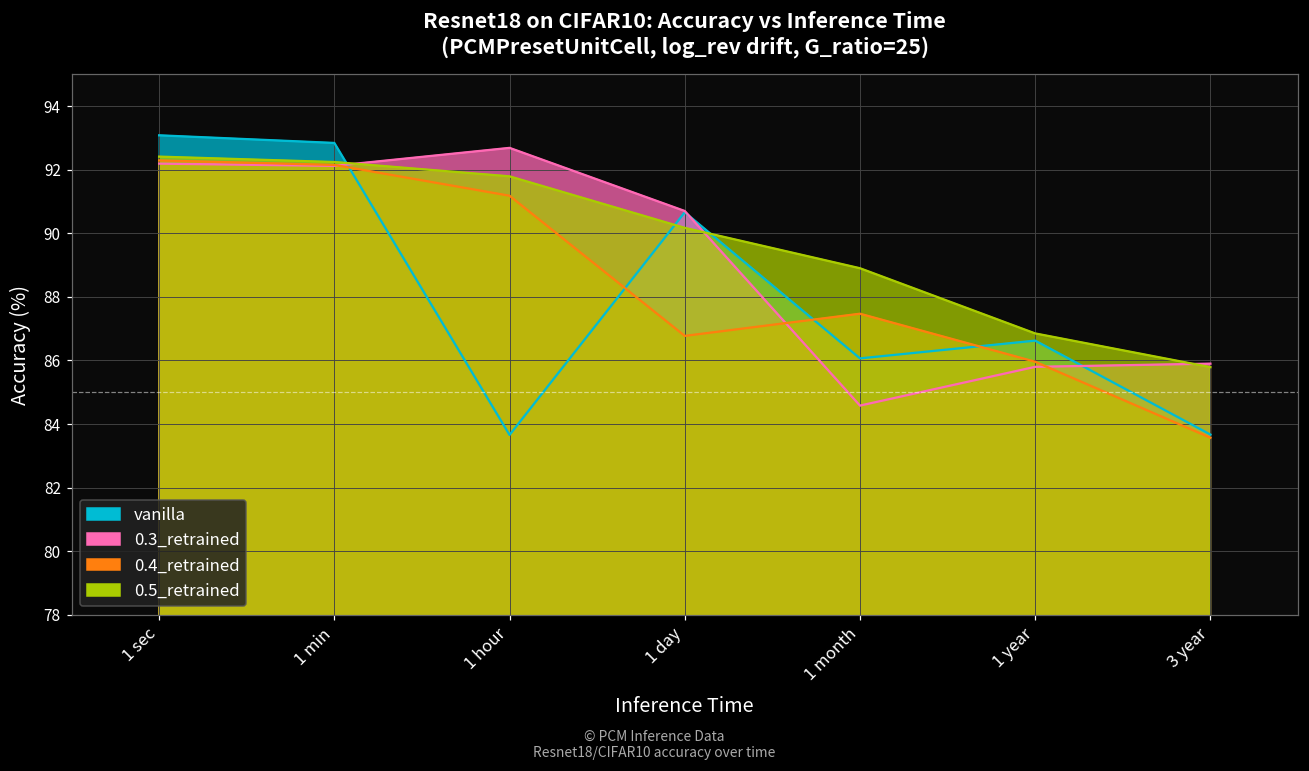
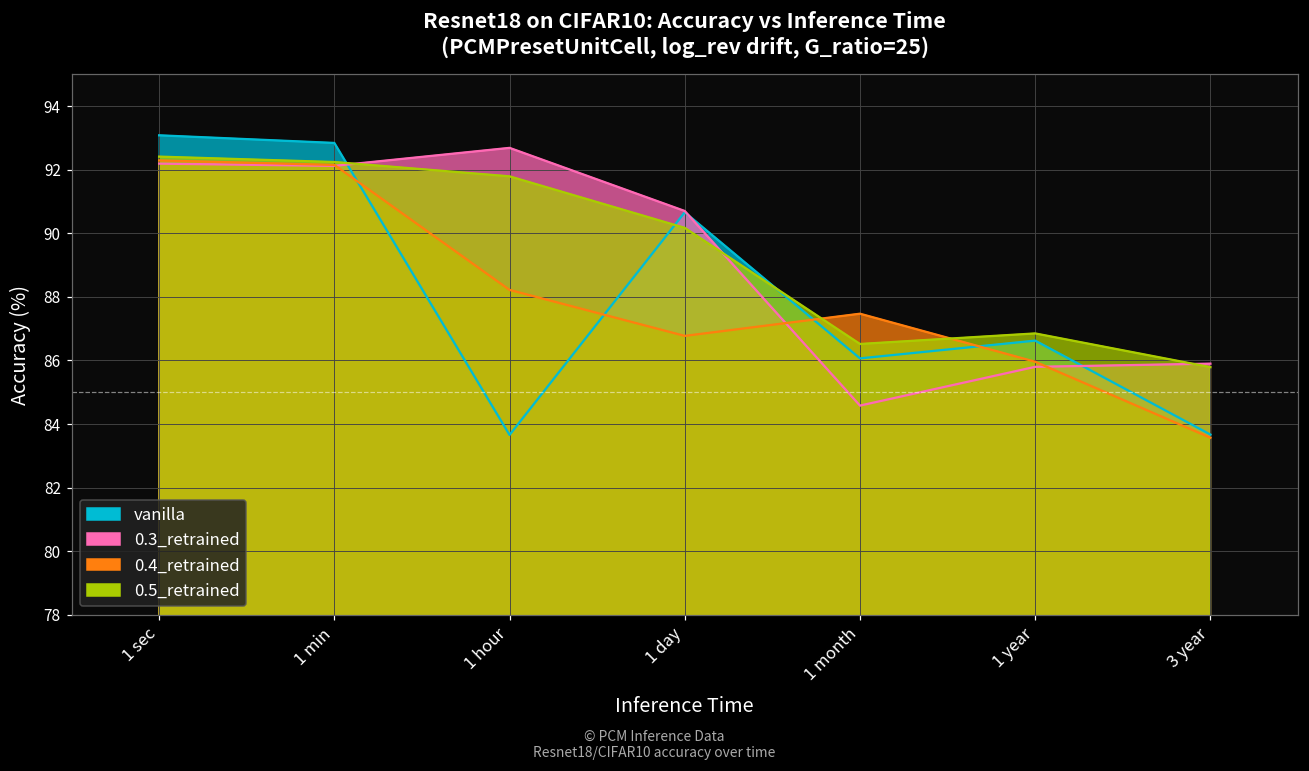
0.4_retrained, 1 hour: 91.2 -> 88.2
0.5_retrained, 1 month: 88.9 -> 86.5
